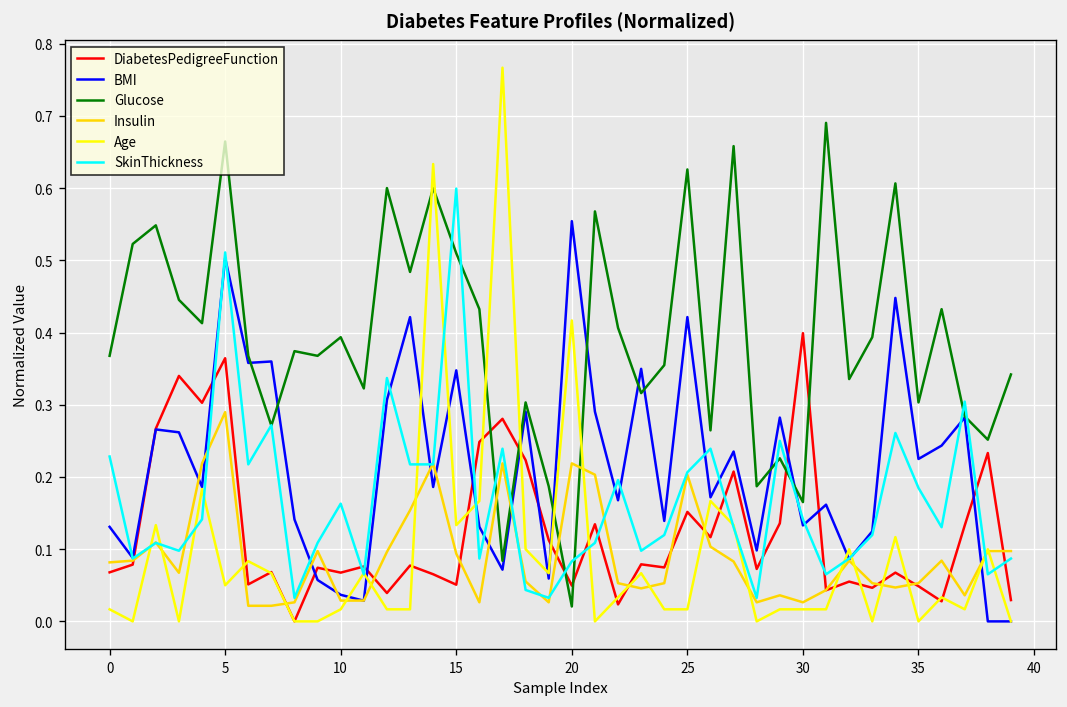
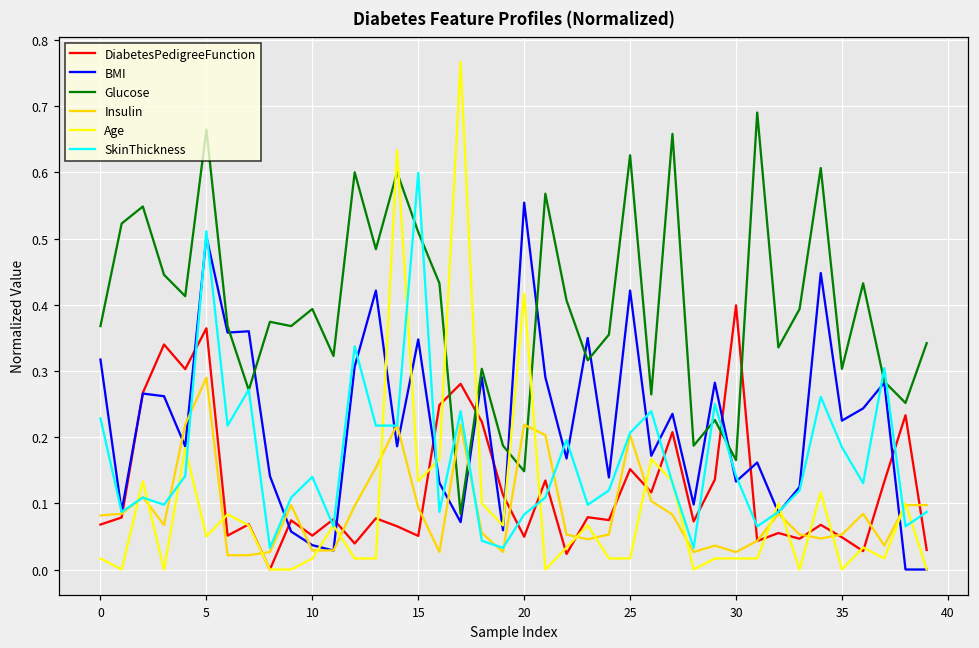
BMI, 0: 0.13 -> 0.32
DiabetesPedigreeFunction, 10: 0.07 -> 0.05
SkinThickness, 10: 0.16 -> 0.14
Glucose, 20: 0.02 -> 0.15
